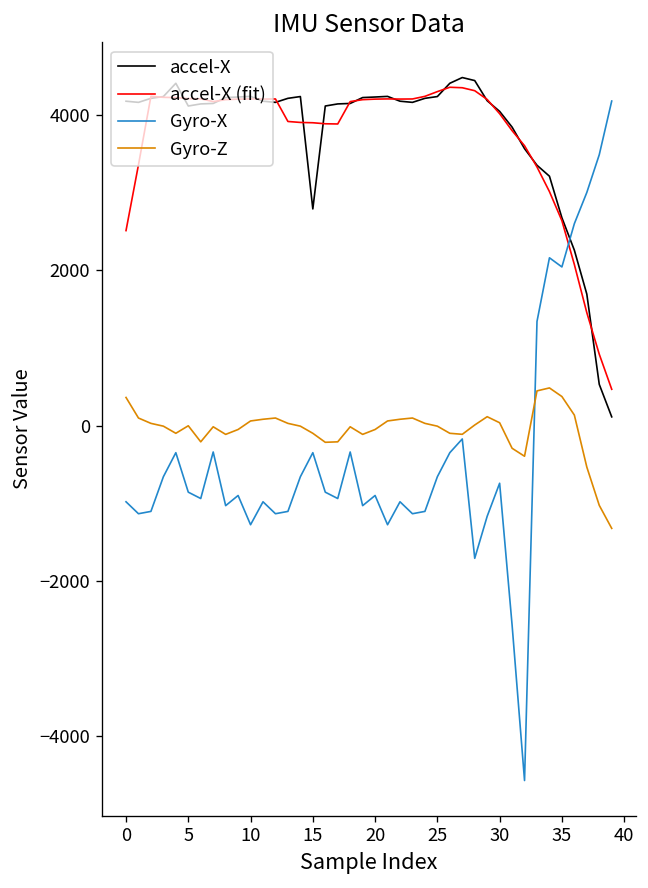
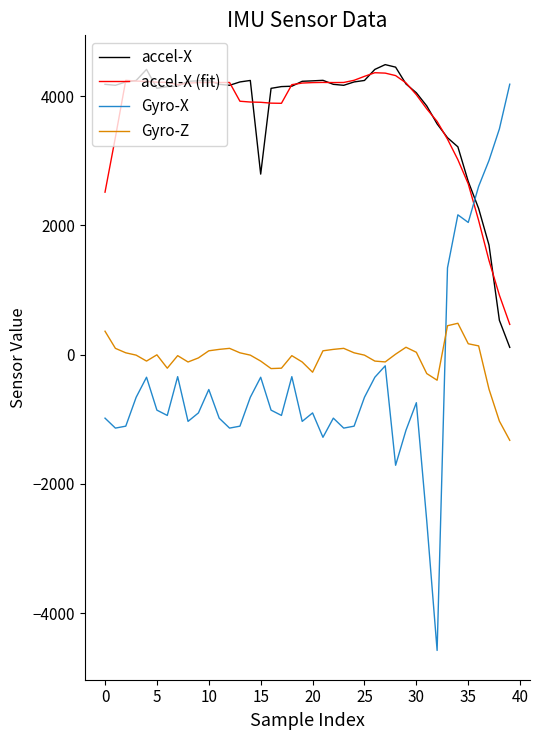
Gyro-X, 10: -1300 -> -500
Gyro-Z, 20: -100 -> -300
Gyro-Z, 35: 400 -> 200
